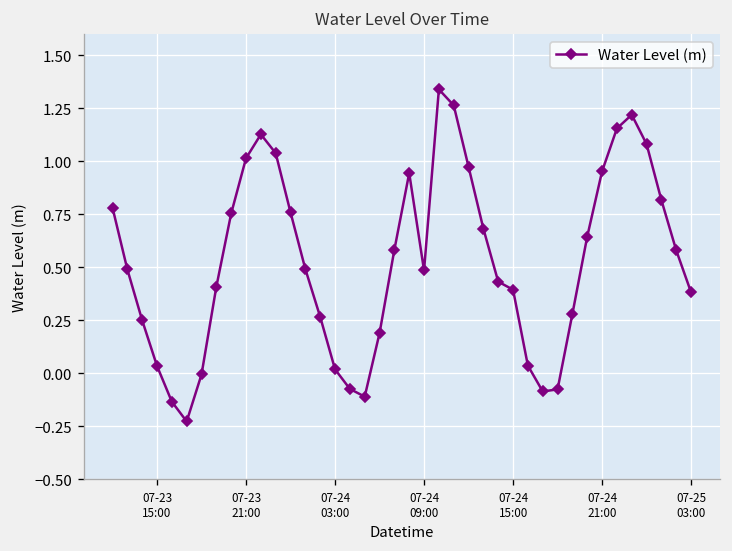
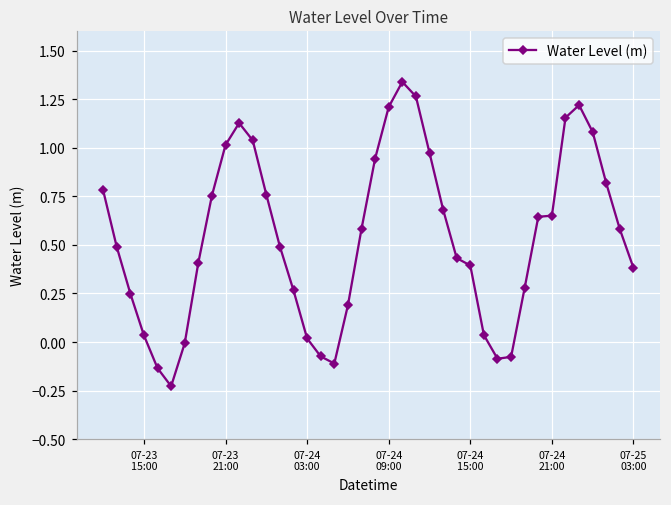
07-24 09:00: 0.48 -> 1.21
07-24 21:00: 0.95 -> 0.65
